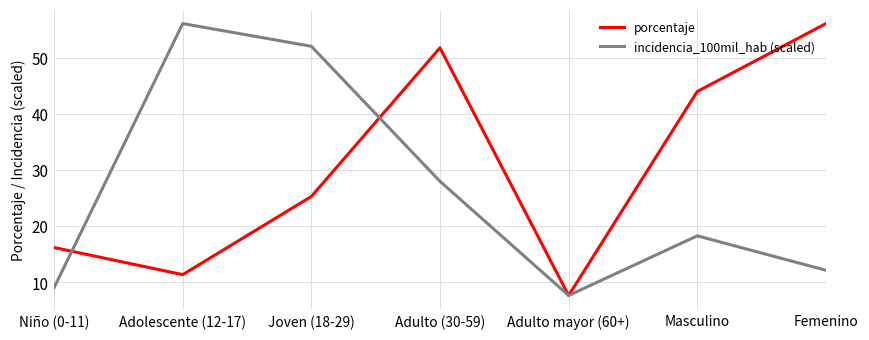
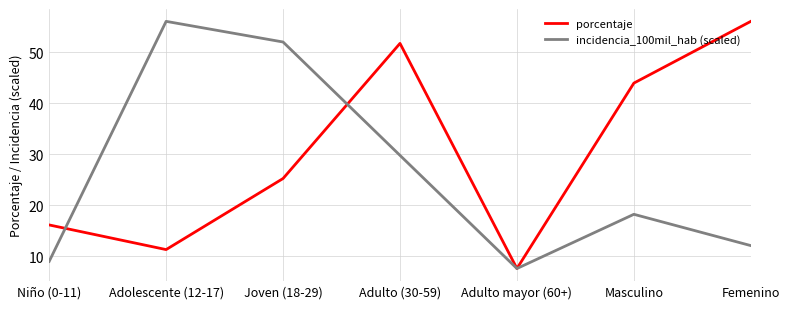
incidencia_100mil_hab (scaled), Adulto (30-59): 28 -> 30
